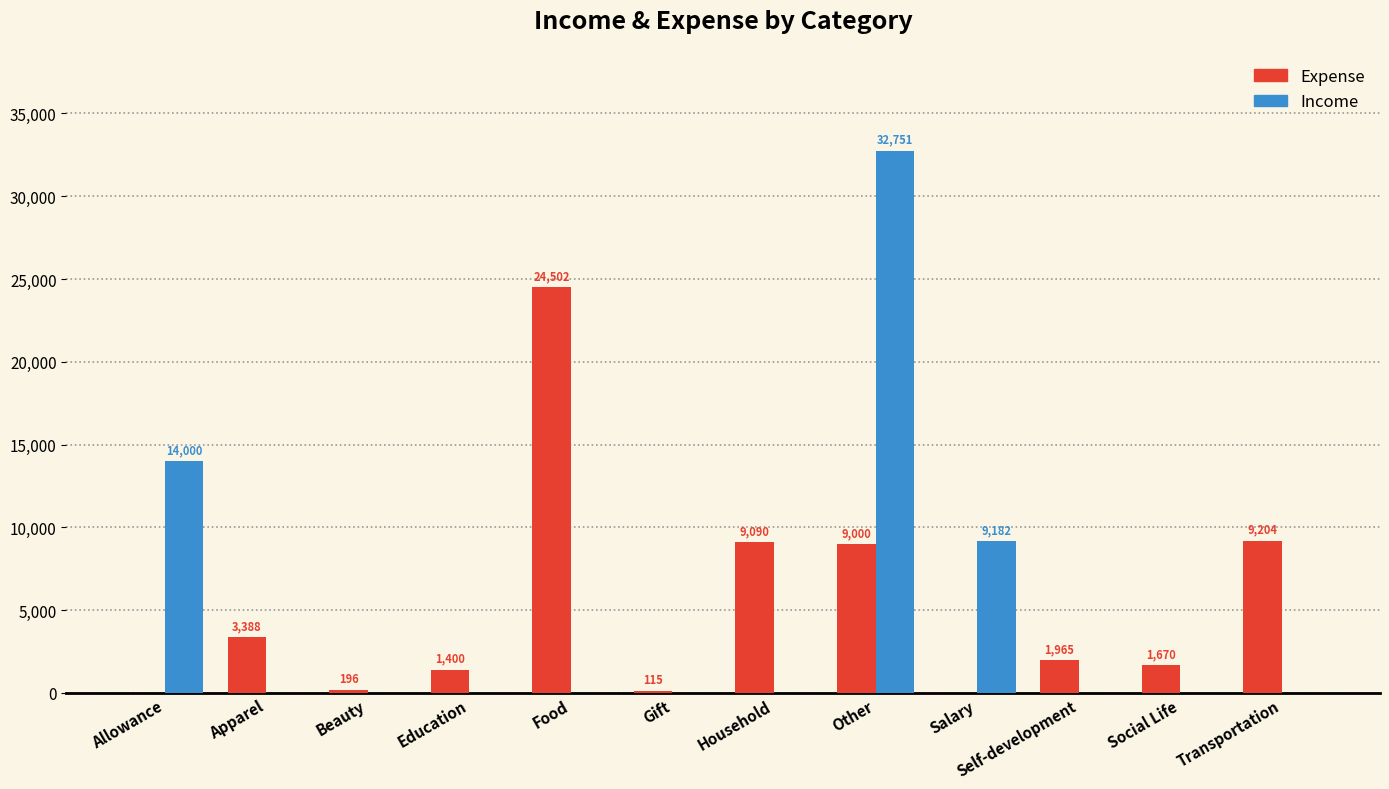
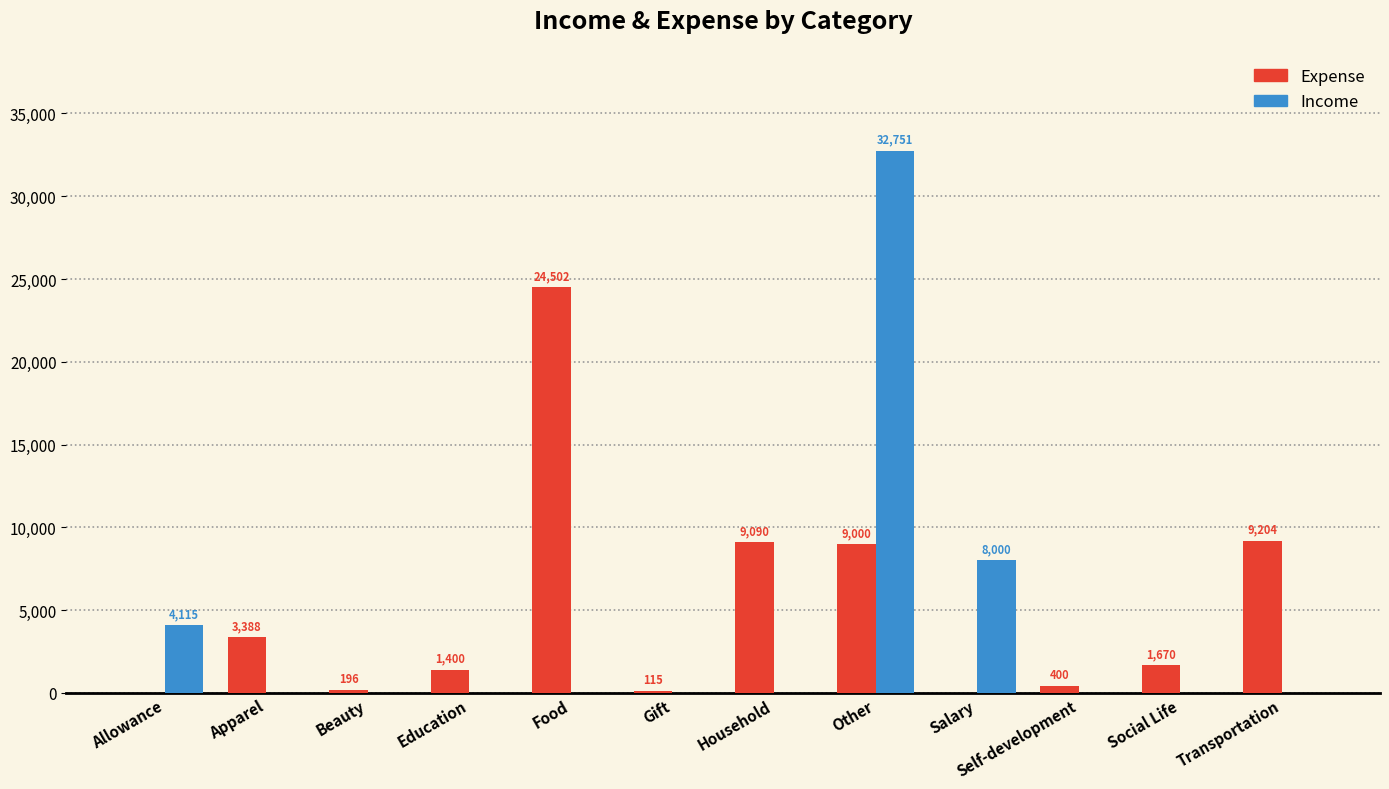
Income, Allowance: 14,000 -> 4,115
Income, Salary: 9,182 -> 8,000
Expense, Self-development: 1,965 -> 400
